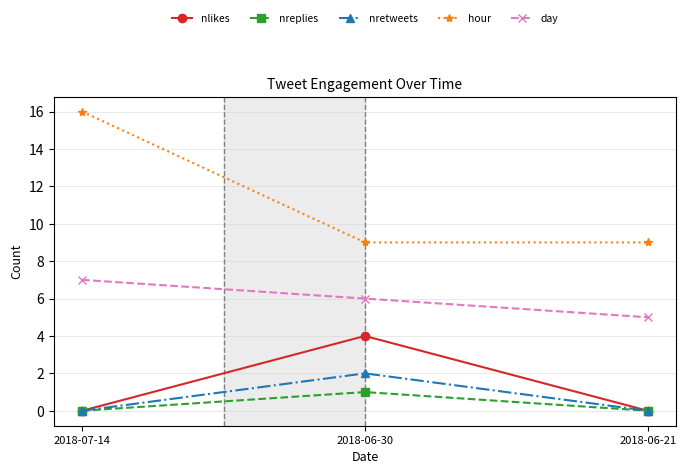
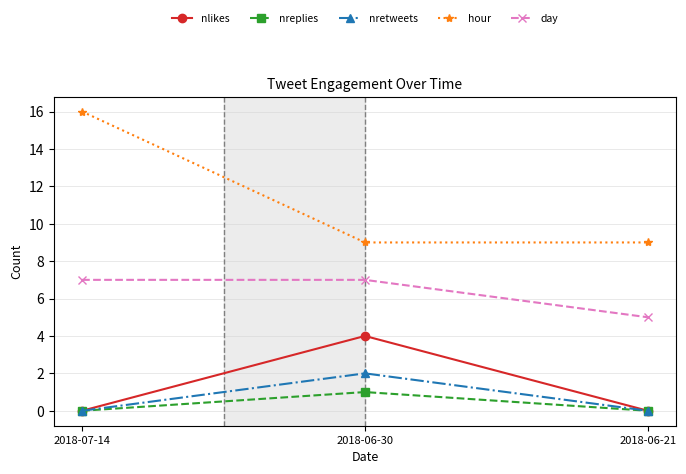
day, 2018-06-30: 6 -> 7
